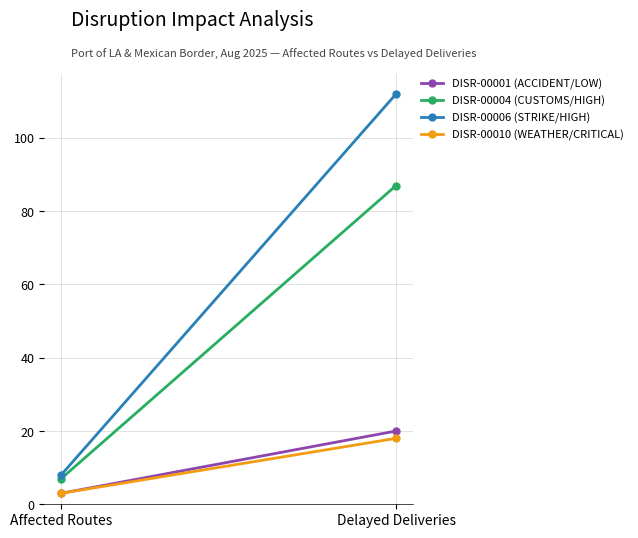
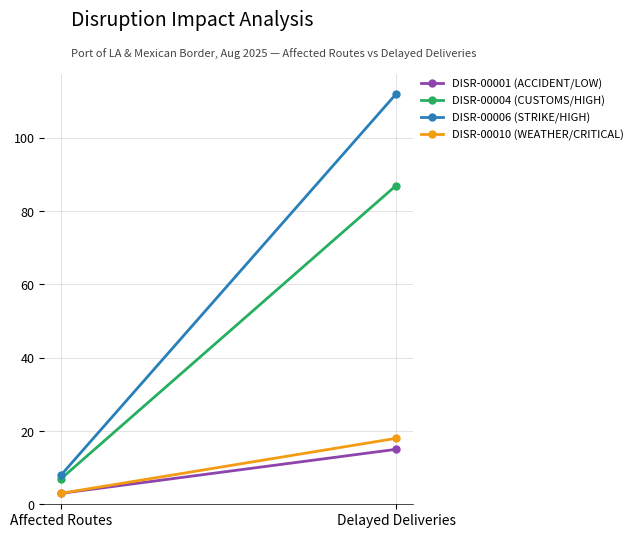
DISR-00001 (ACCIDENT/LOW), Delayed Deliveries: 20 -> 15
